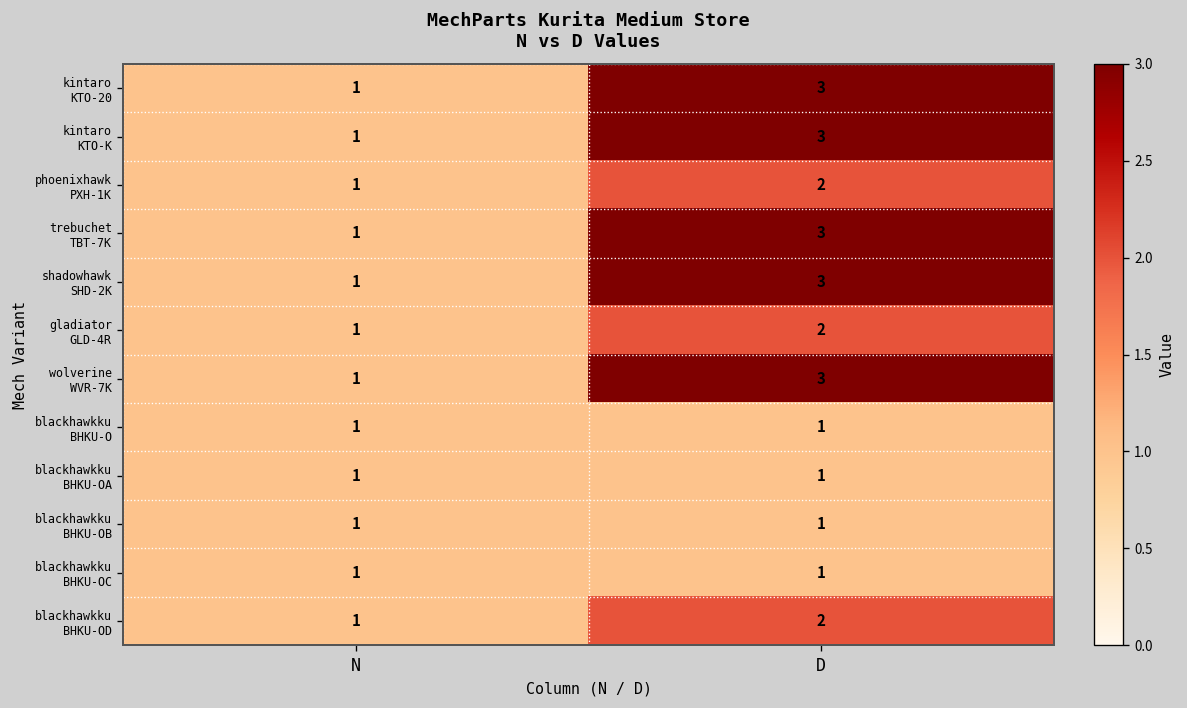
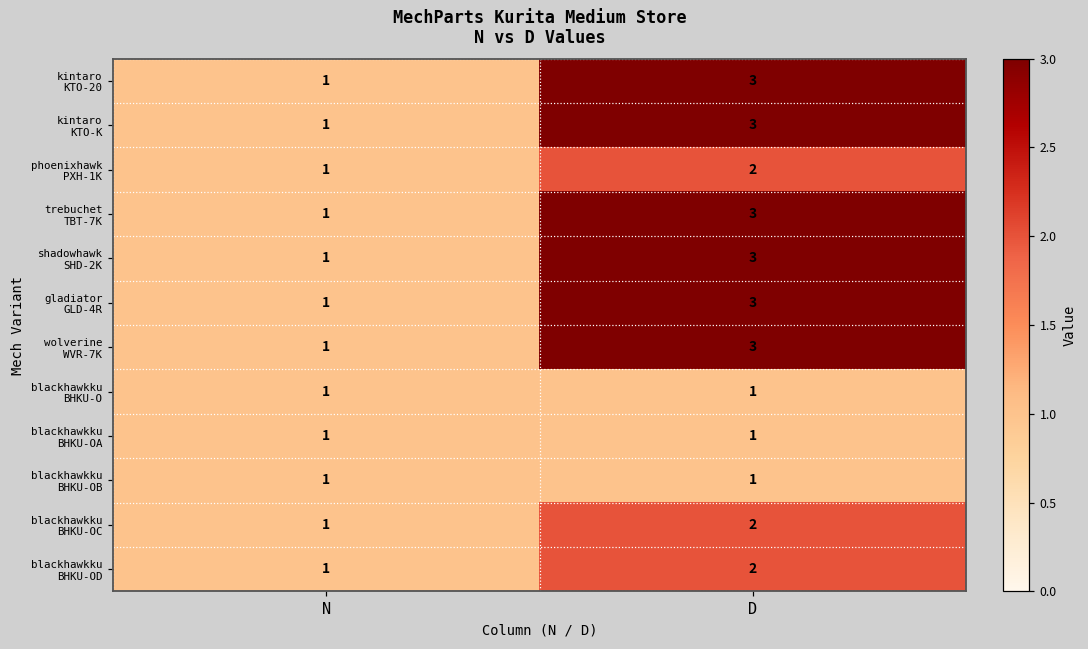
gladiator GLD-4R, D: 2 -> 3
blackhawkku BHKU-OC, D: 1 -> 2
